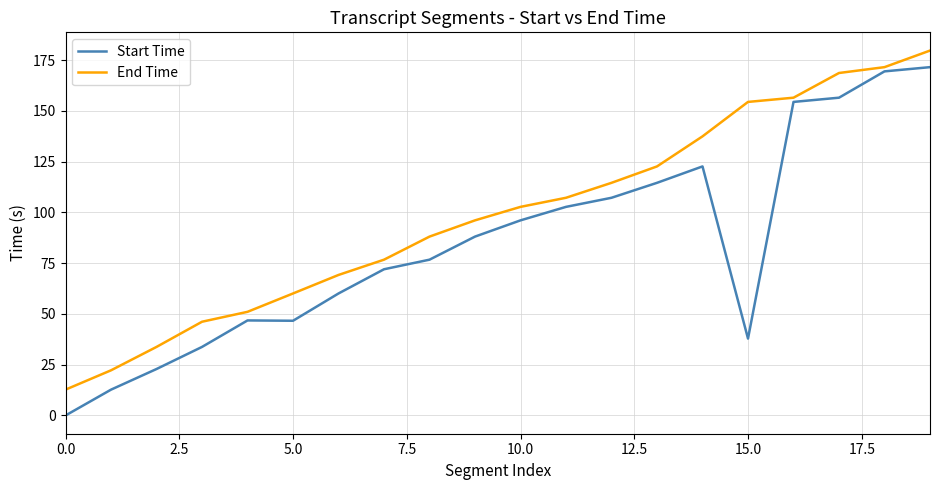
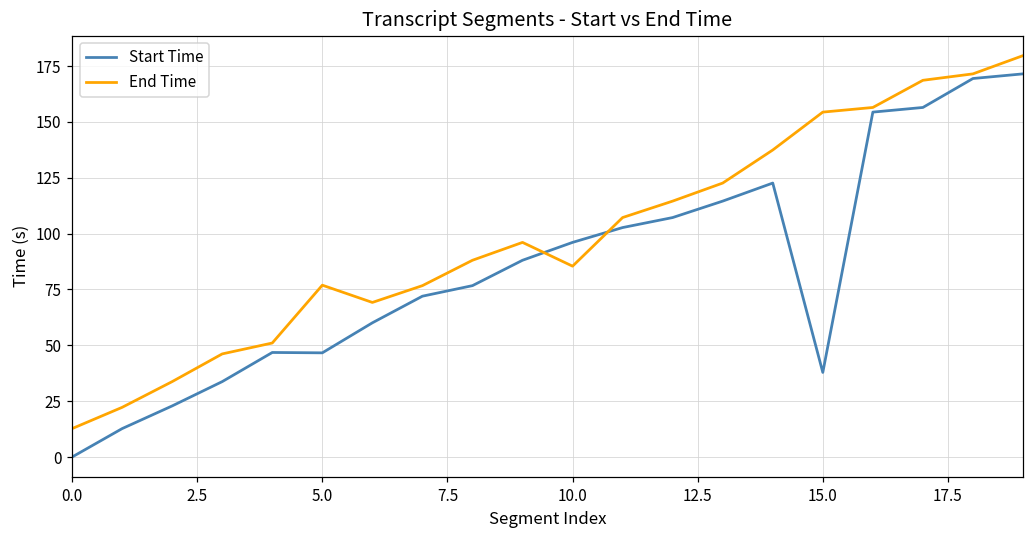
End Time, 5.0: 60 -> 77
End Time, 10.0: 103 -> 85
